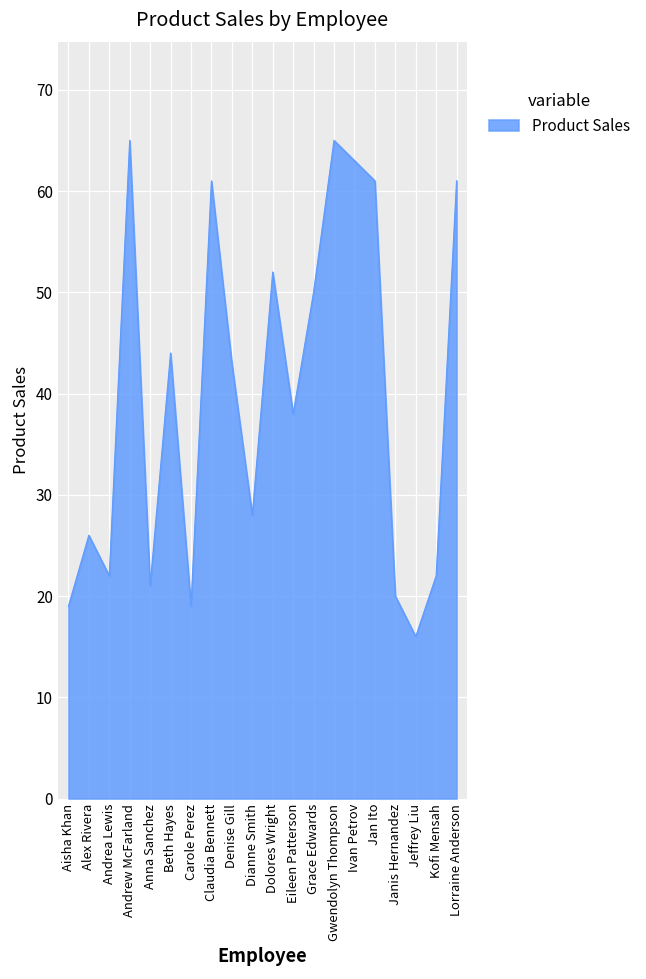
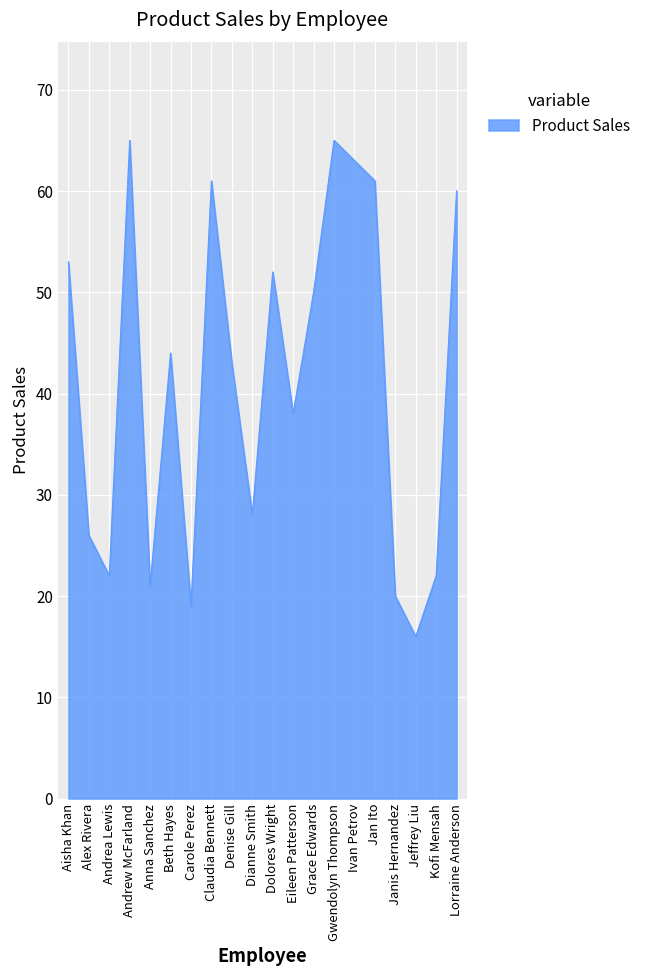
Aisha Khan: 19 -> 53
Lorraine Anderson: 61 -> 60
